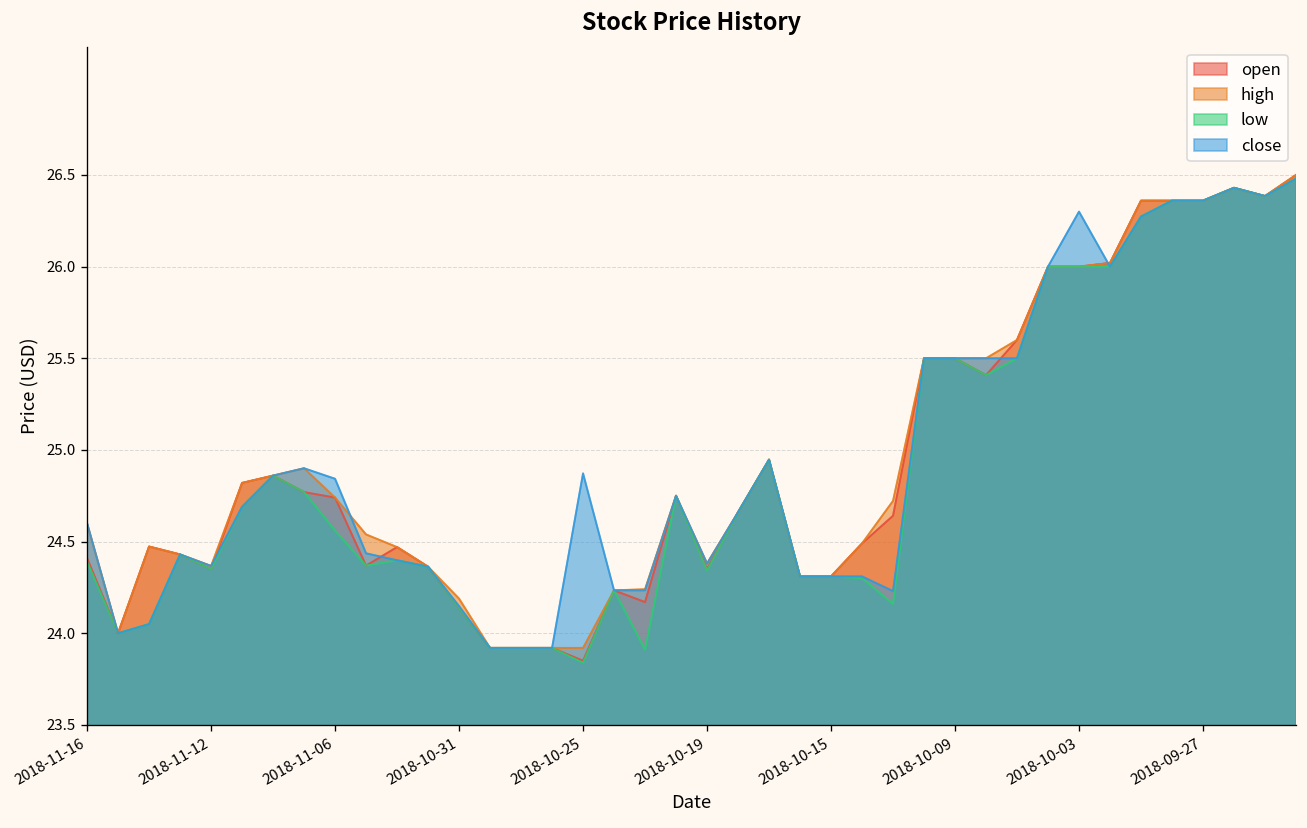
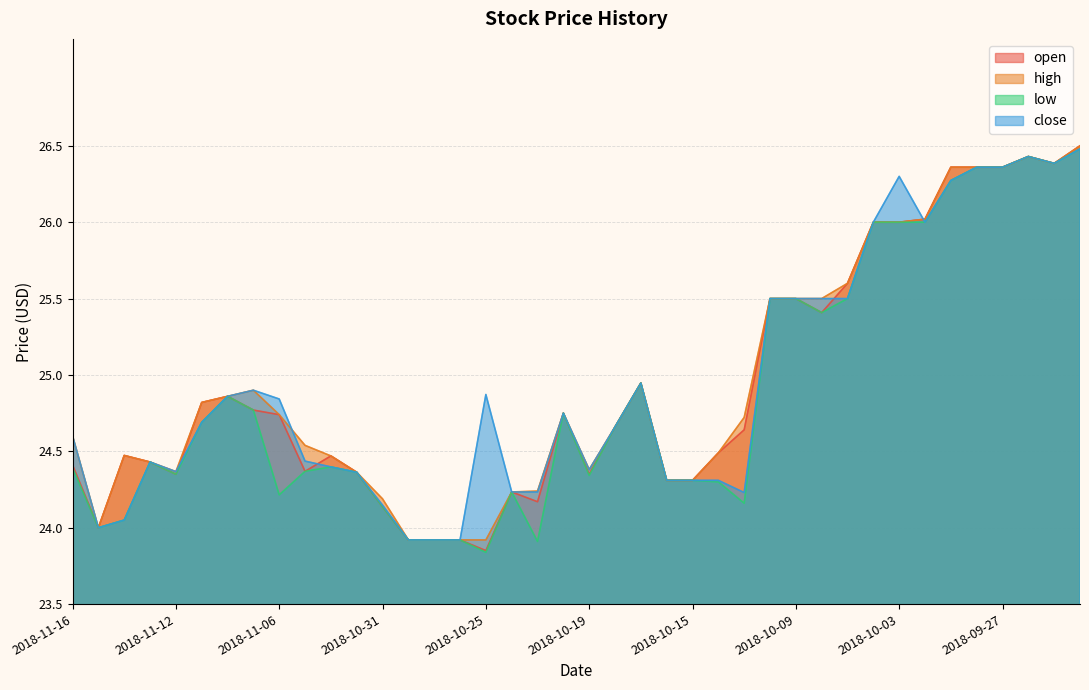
low, 2018-11-06: 24.56 -> 24.21
